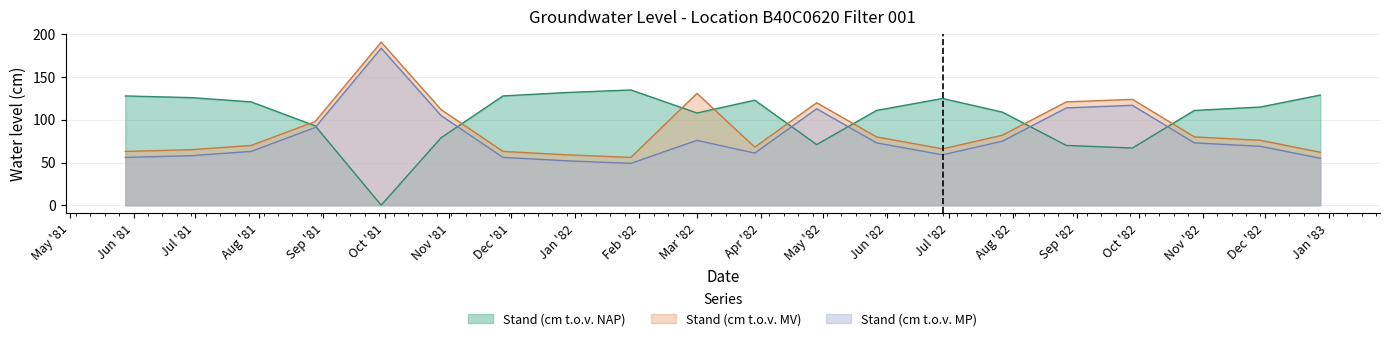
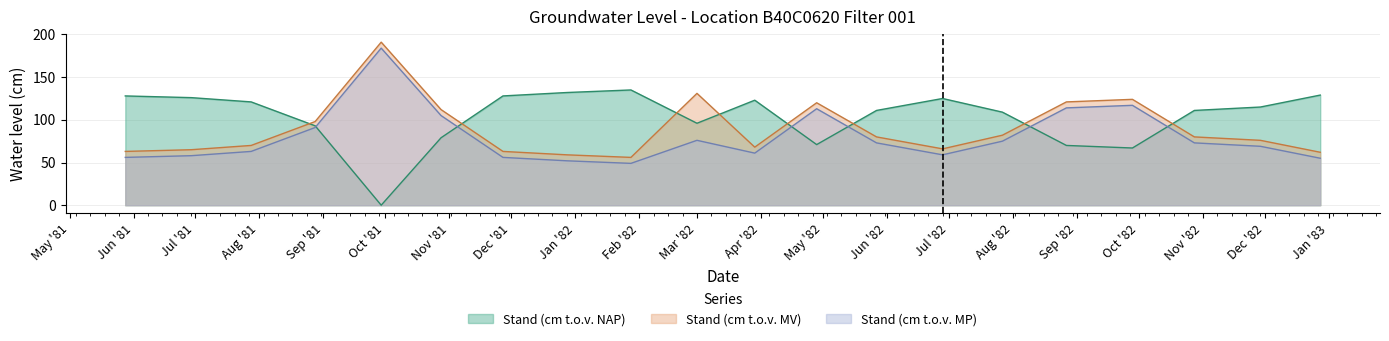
Stand (cm t.o.v. NAP), Mar '82: 110 -> 100
